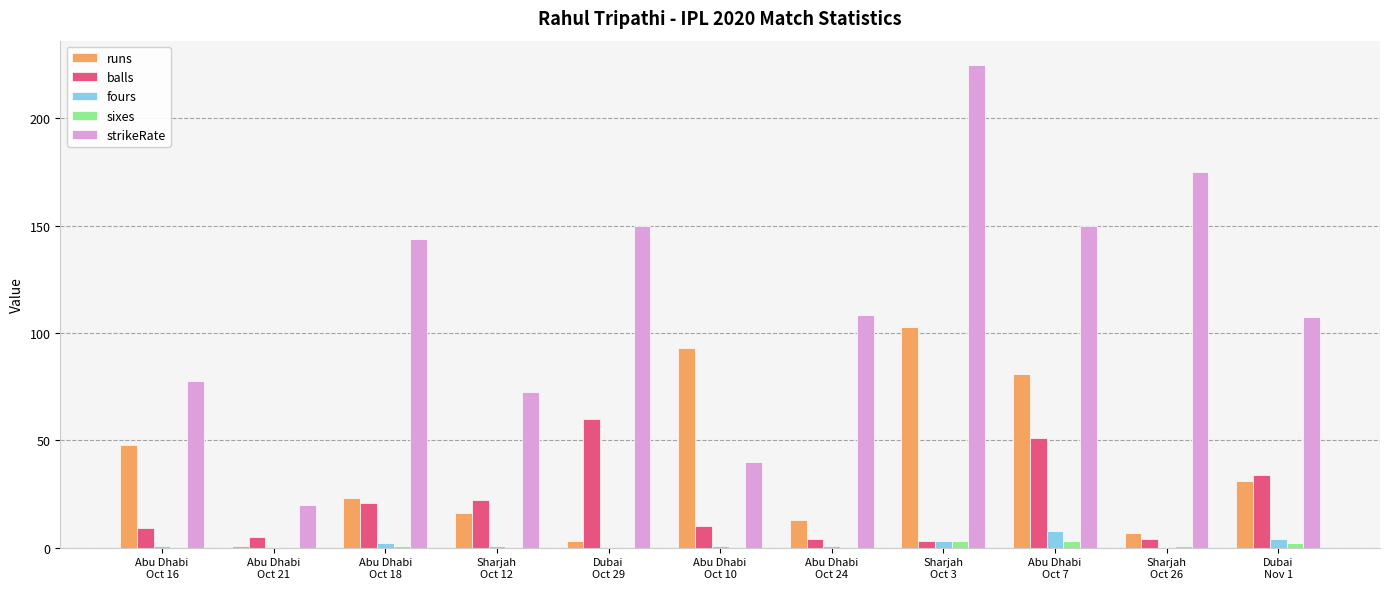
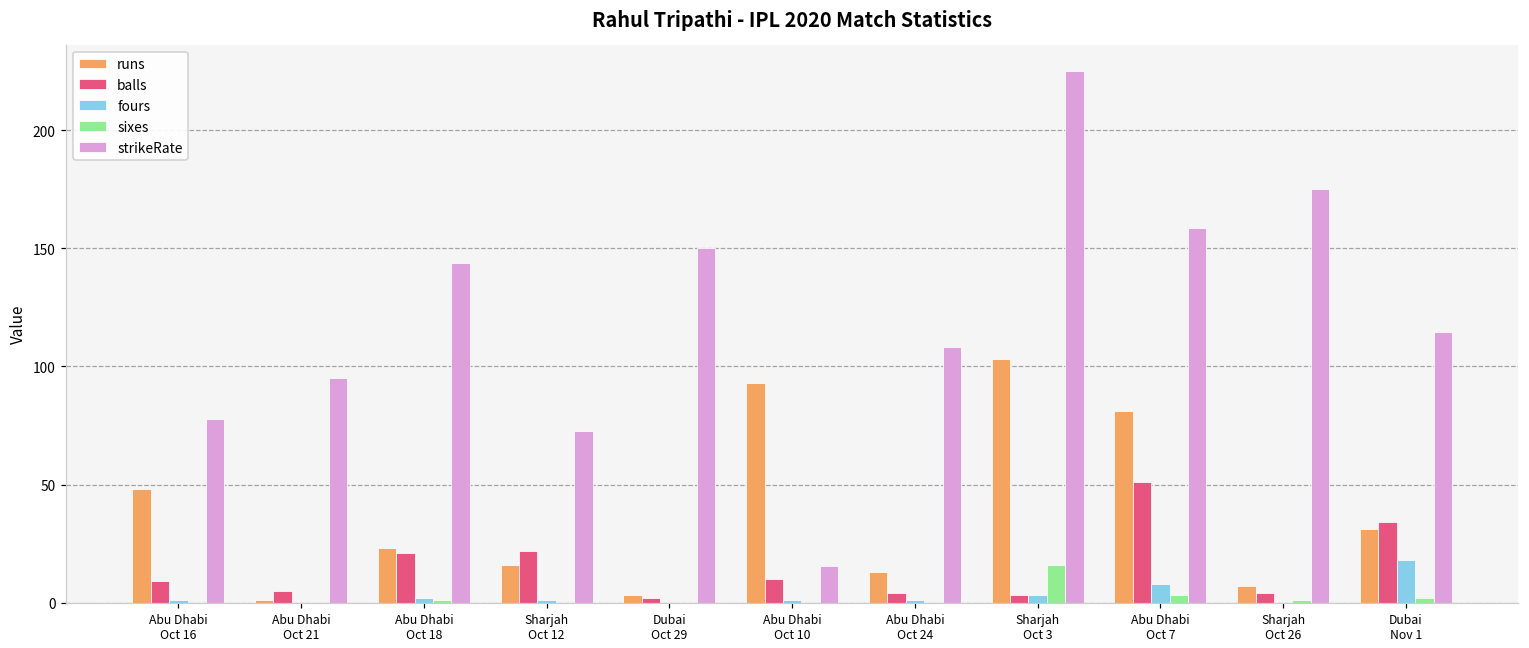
strikeRate, Abu Dhabi Oct 21: 20 -> 95
balls, Dubai Oct 29: 60 -> 2
strikeRate, Abu Dhabi Oct 10: 40 -> 16
sixes, Sharjah Oct 3: 3 -> 16
strikeRate, Abu Dhabi Oct 7: 150 -> 159
fours, Dubai Nov 1: 4 -> 18
strikeRate, Dubai Nov 1: 108 -> 115
